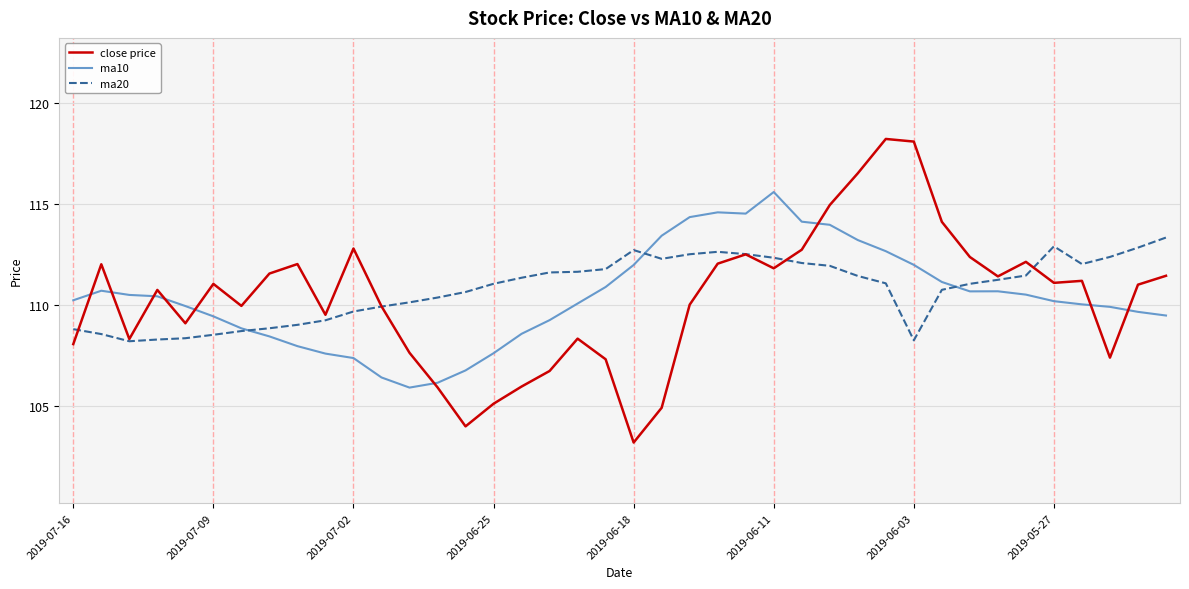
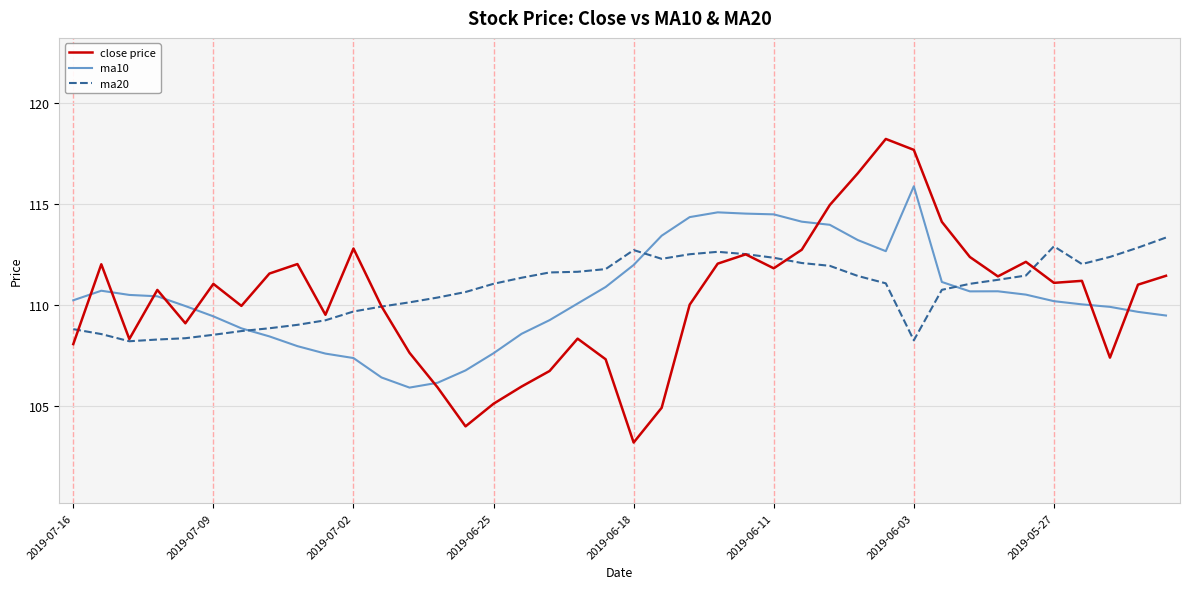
ma10, 2019-06-11: 115.6 -> 114.5
close price, 2019-06-03: 118.1 -> 117.7
ma10, 2019-06-03: 112.0 -> 115.9
